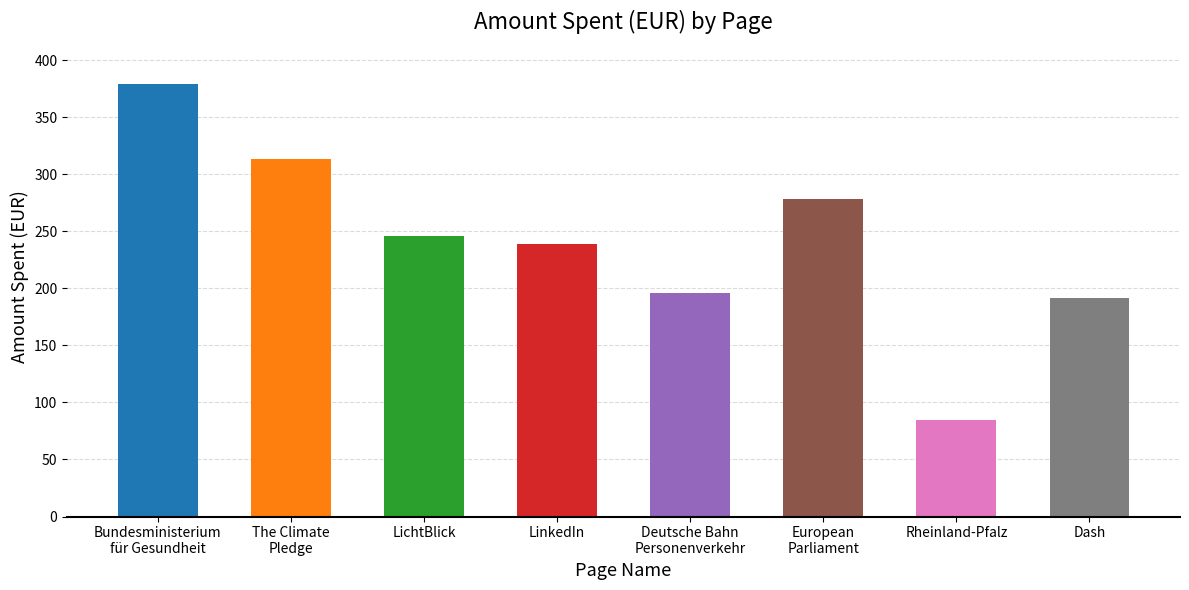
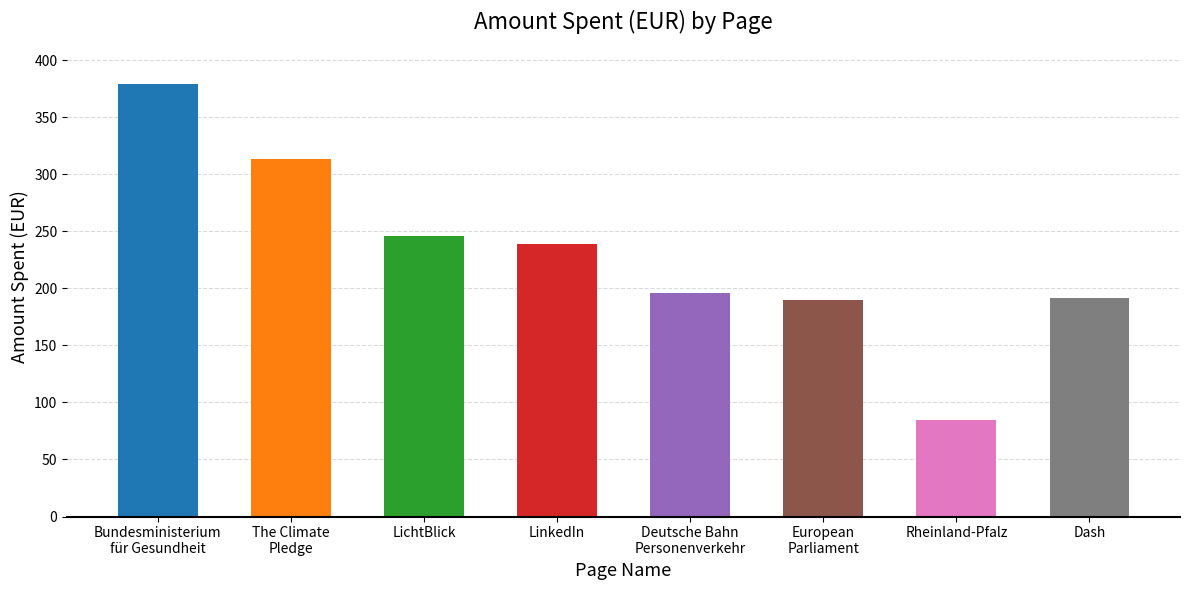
European Parliament: 278 -> 190
